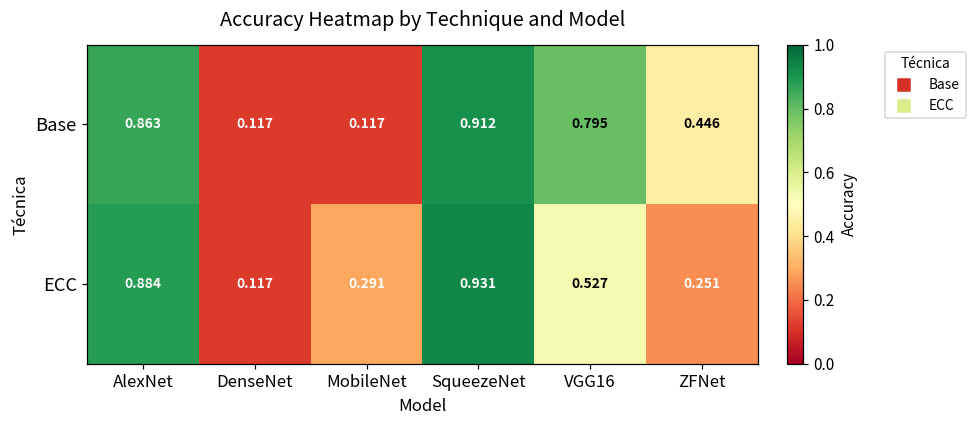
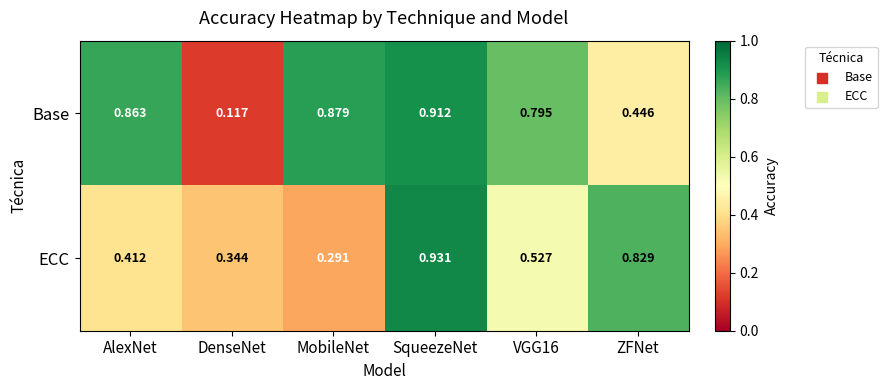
Base, MobileNet: 0.117 -> 0.879
ECC, AlexNet: 0.884 -> 0.412
ECC, DenseNet: 0.117 -> 0.344
ECC, ZFNet: 0.251 -> 0.829
